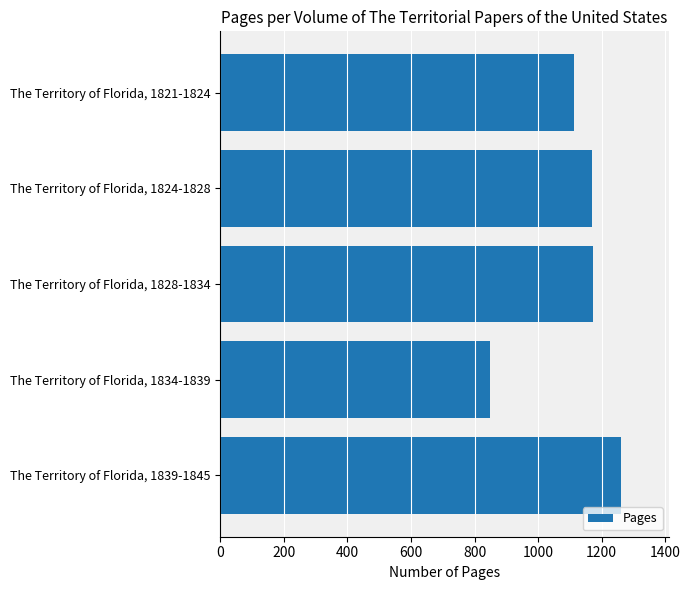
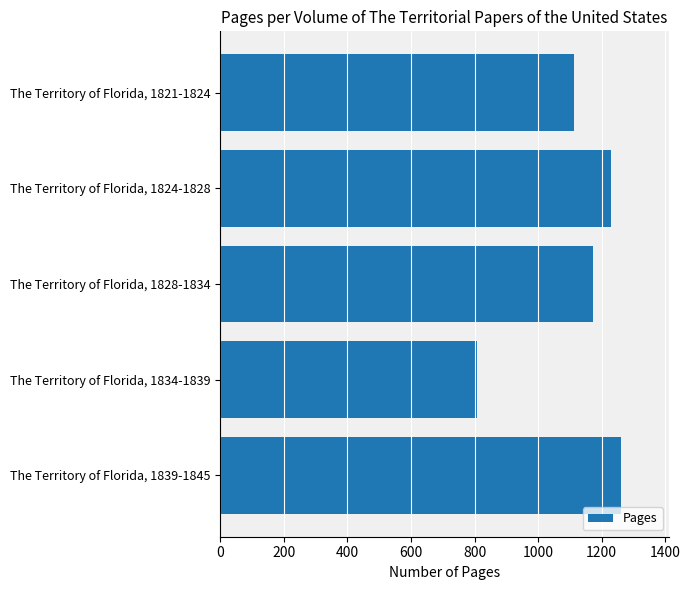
The Territory of Florida, 1824-1828: 1170 -> 1230
The Territory of Florida, 1834-1839: 850 -> 810
